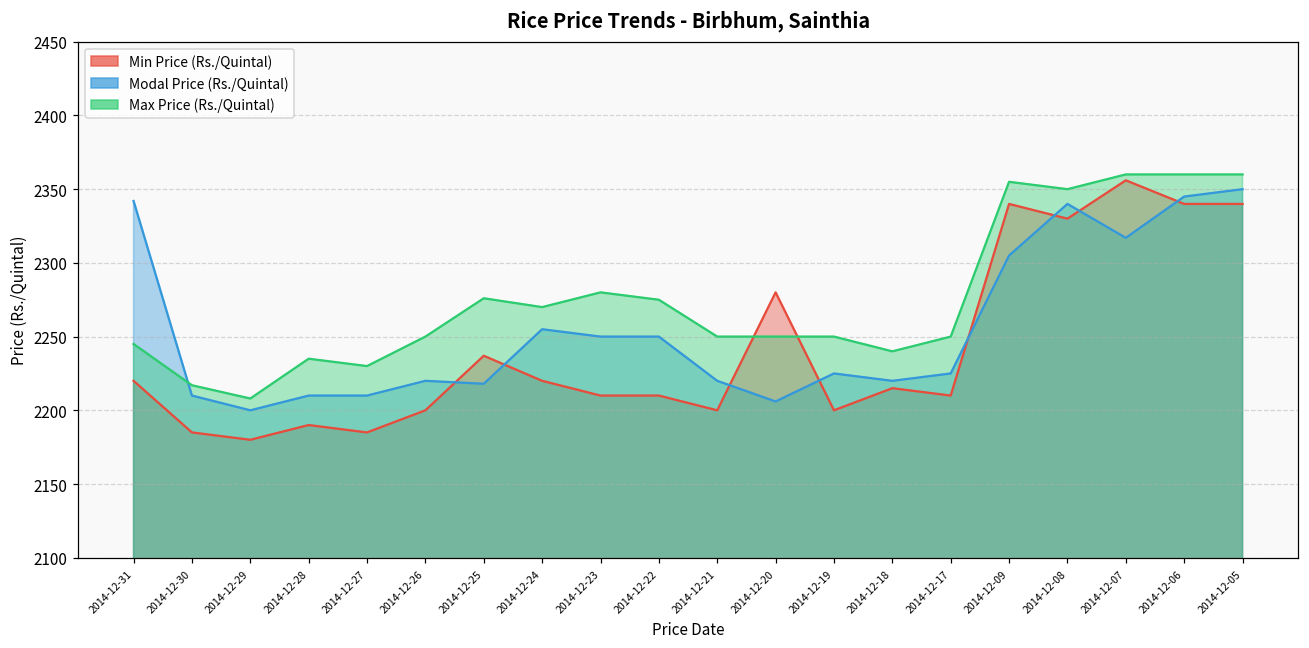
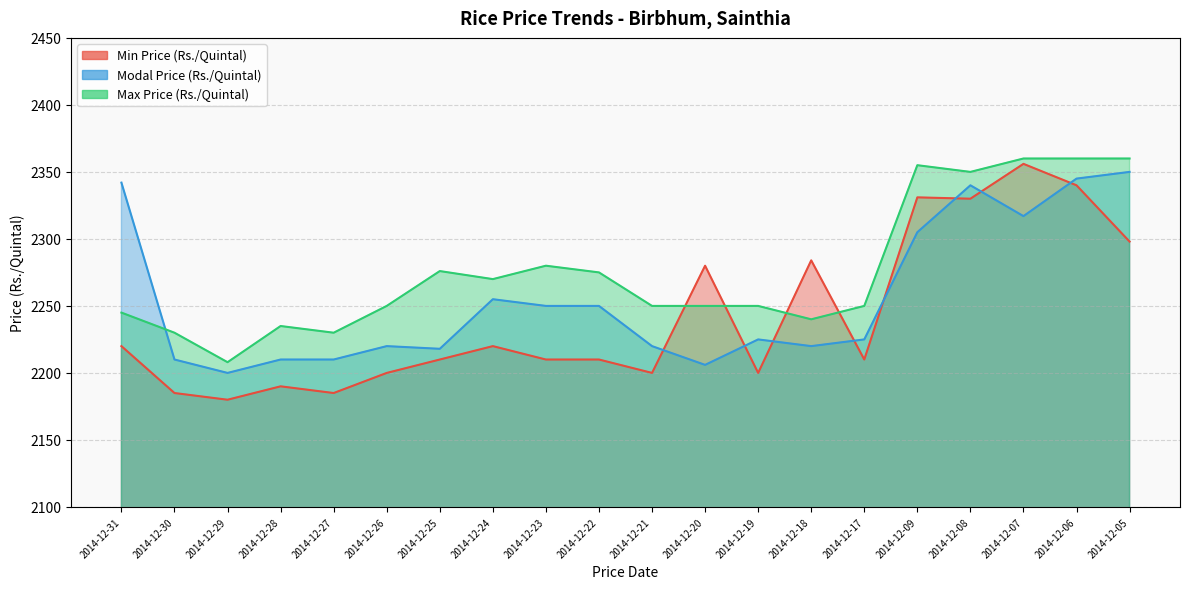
Max Price (Rs./Quintal), 2014-12-30: 2217 -> 2230
Min Price (Rs./Quintal), 2014-12-25: 2237 -> 2210
Min Price (Rs./Quintal), 2014-12-18: 2215 -> 2284
Min Price (Rs./Quintal), 2014-12-09: 2340 -> 2331
Min Price (Rs./Quintal), 2014-12-05: 2340 -> 2298
